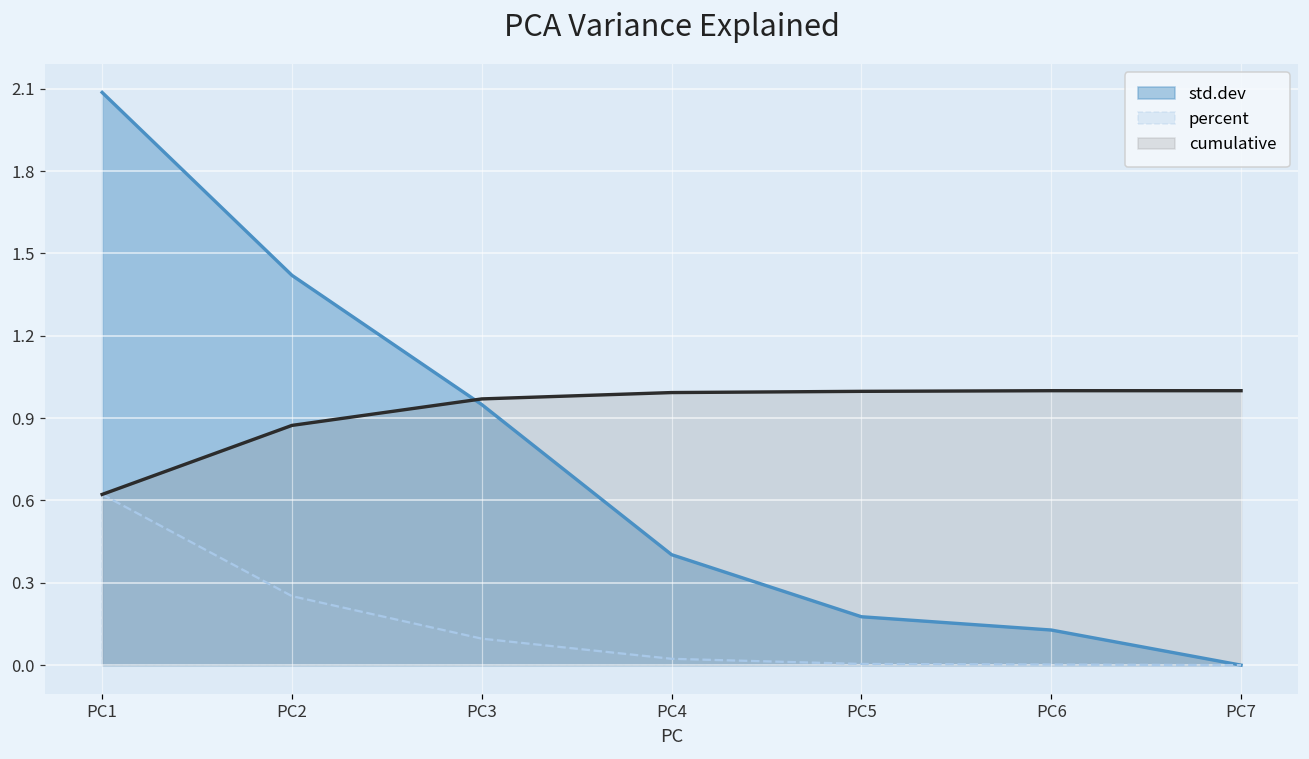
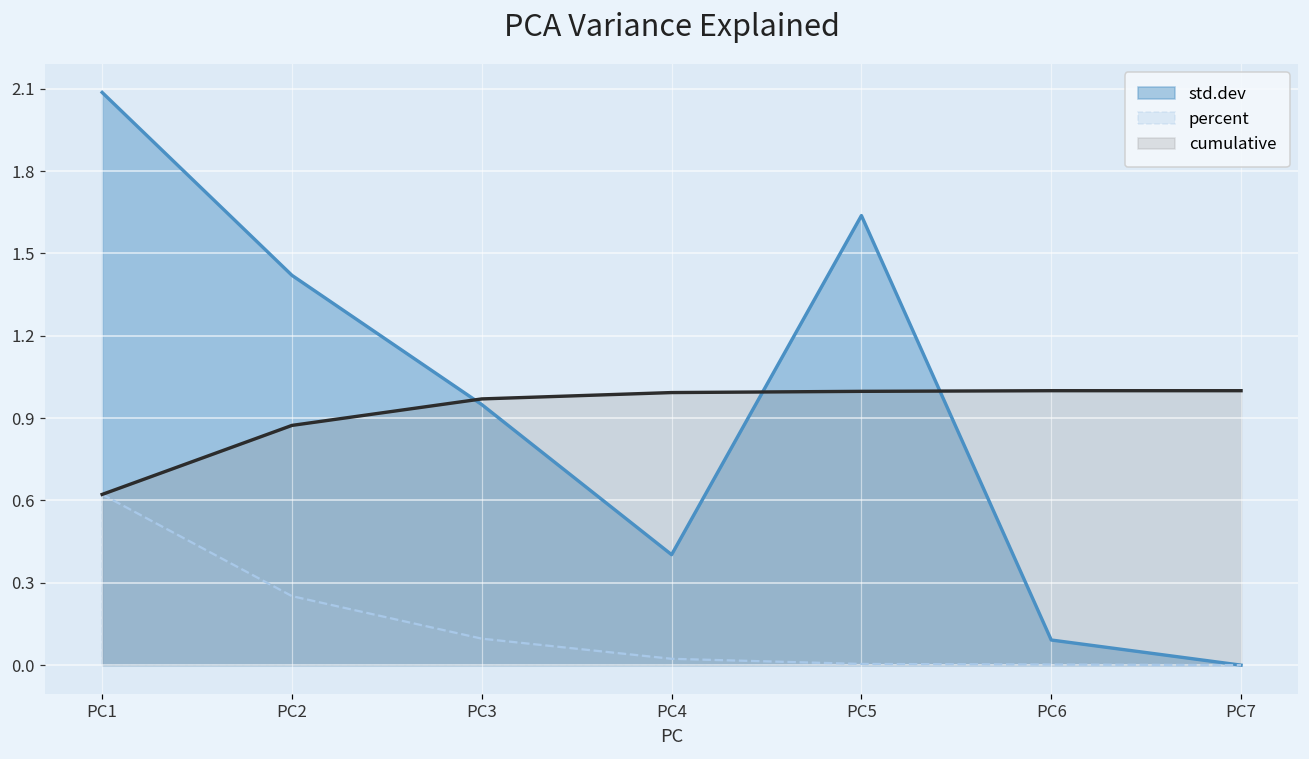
std.dev, PC5: 0.18 -> 1.64
std.dev, PC6: 0.13 -> 0.09
